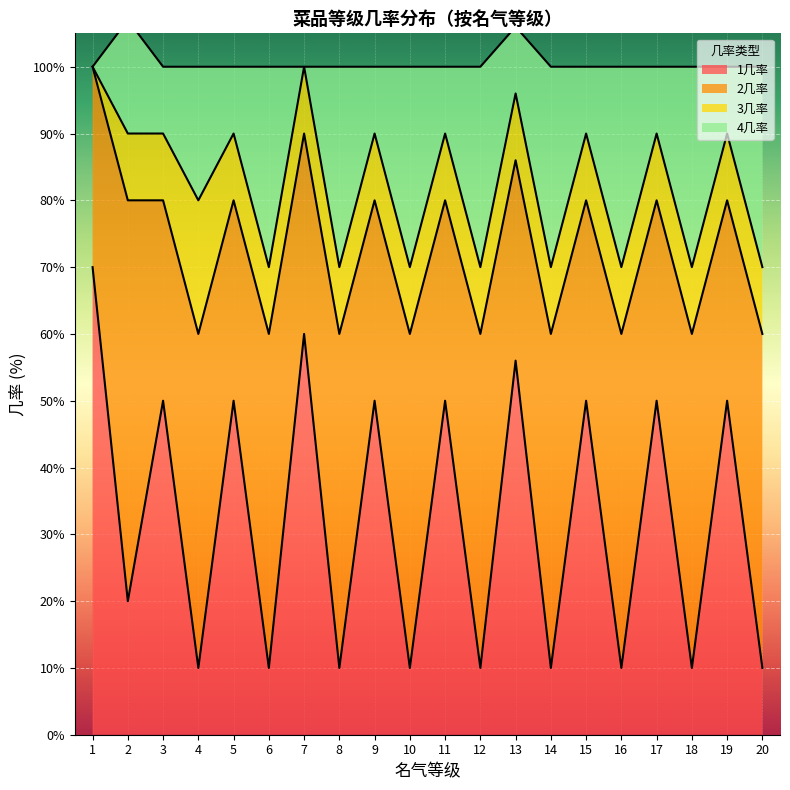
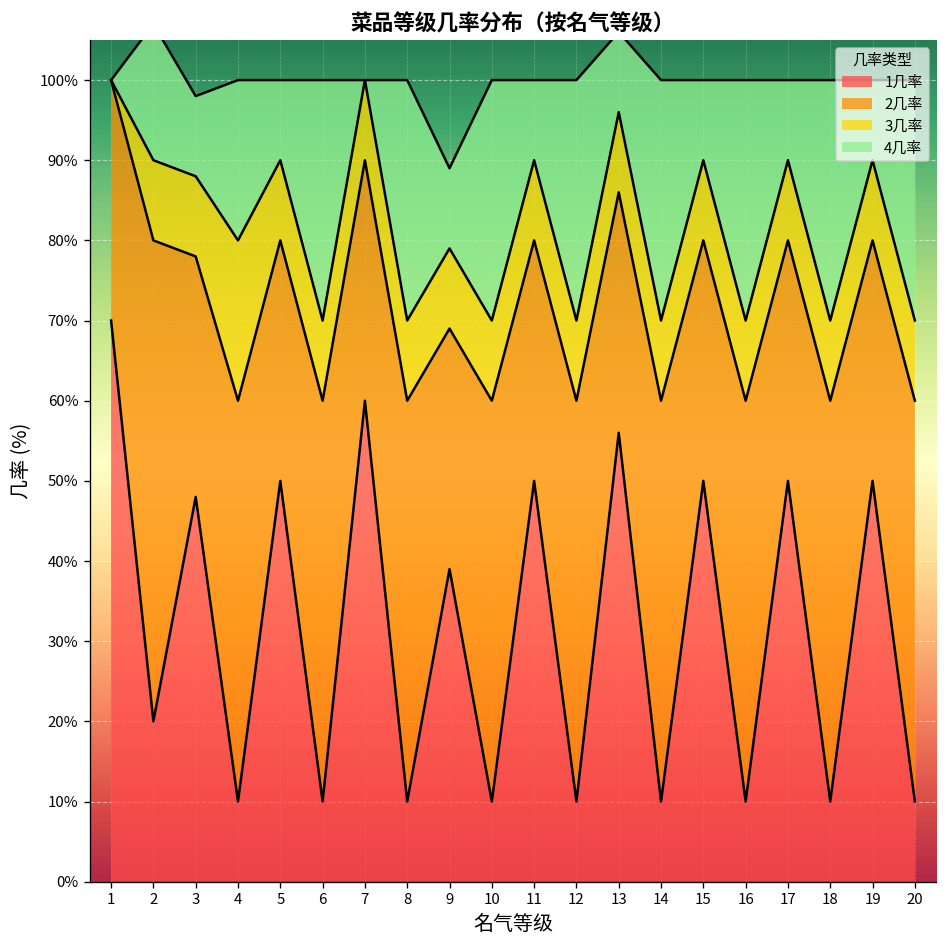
1几率, 3: 50% -> 48%
1几率, 9: 50% -> 39%
